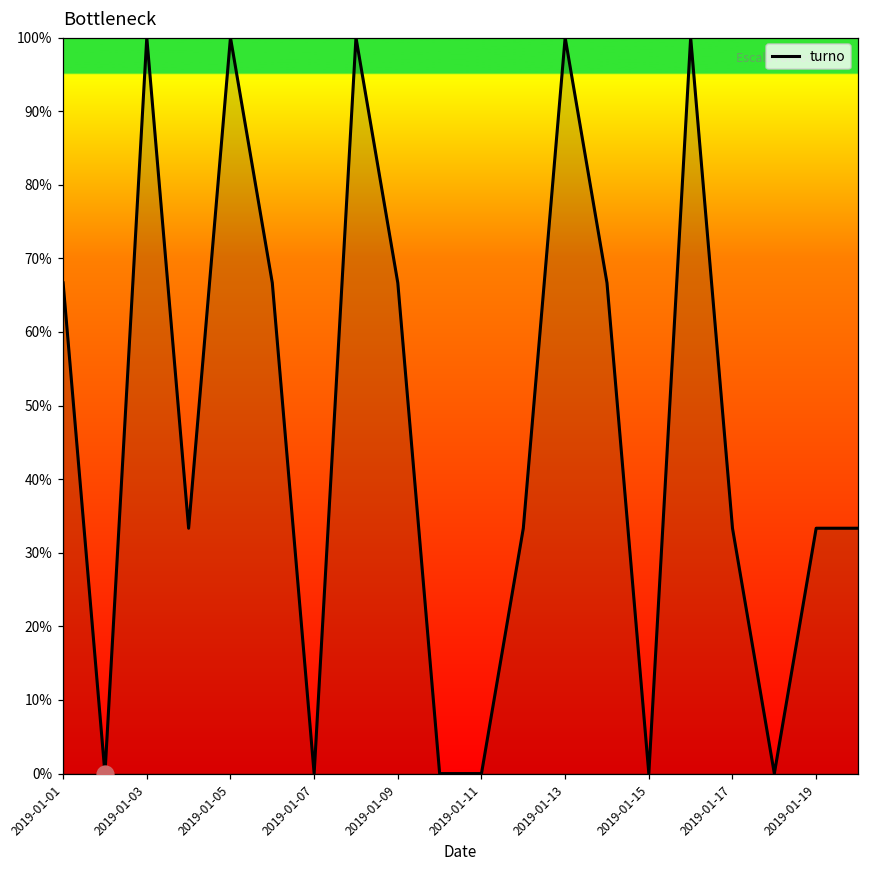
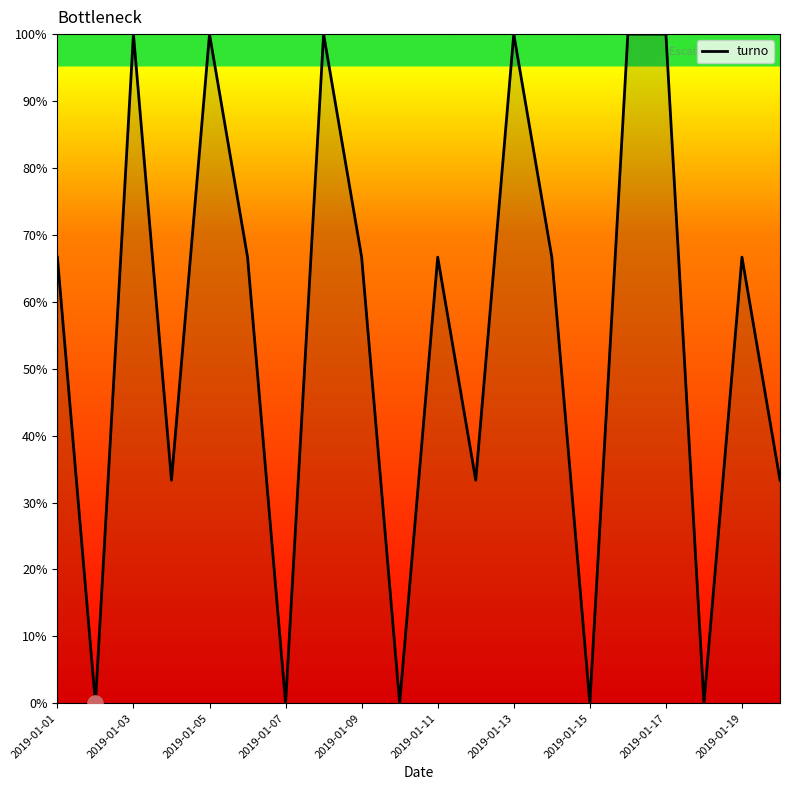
turno, 2019-01-11: 0% -> 67%
turno, 2019-01-17: 33% -> 100%
turno, 2019-01-19: 33% -> 67%
